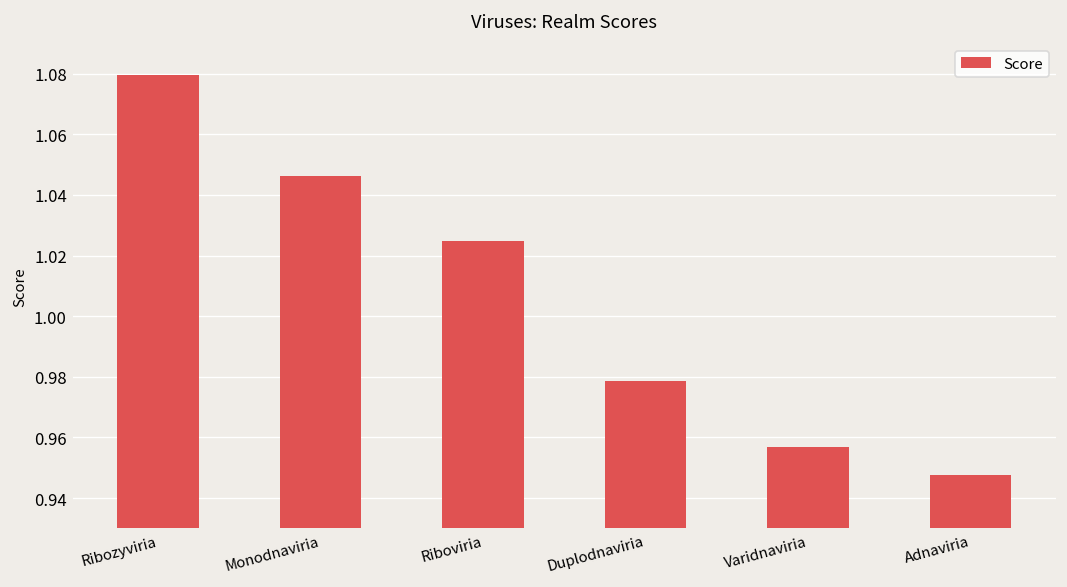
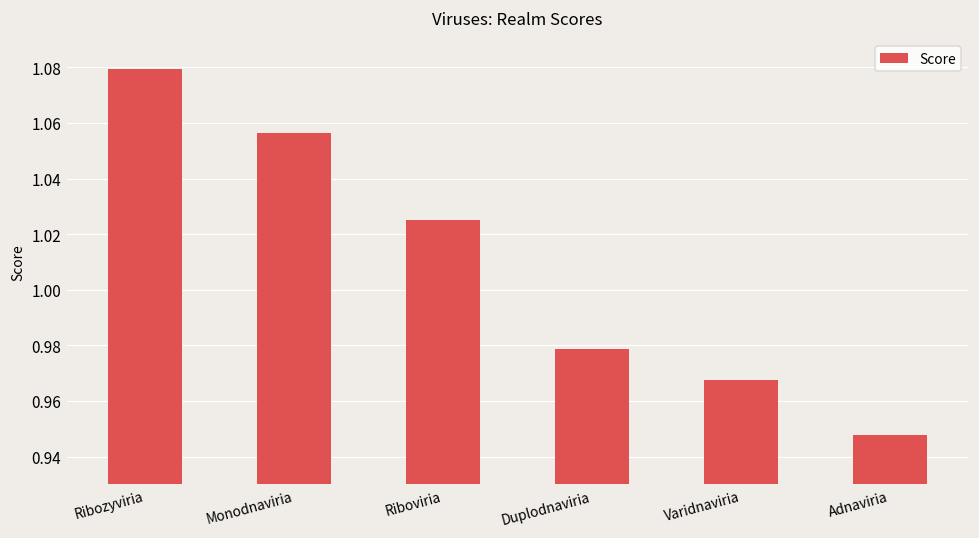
Monodnaviria: 1.046 -> 1.056
Varidnaviria: 0.957 -> 0.967
